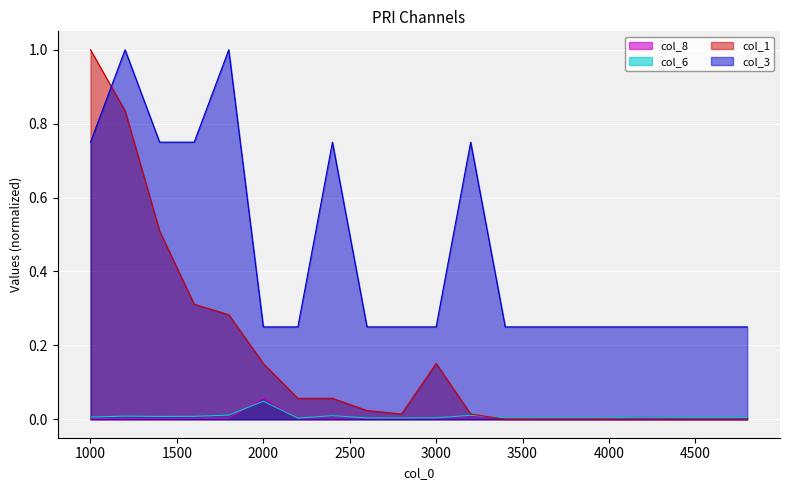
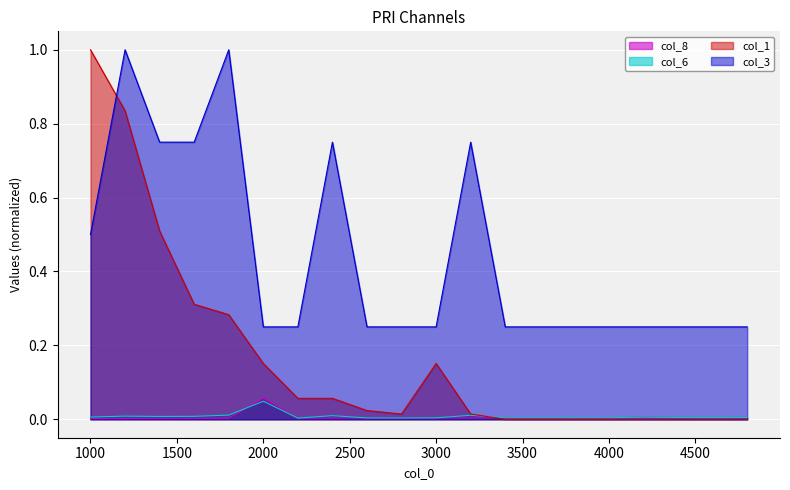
col_3, 1000: 0.75 -> 0.50
